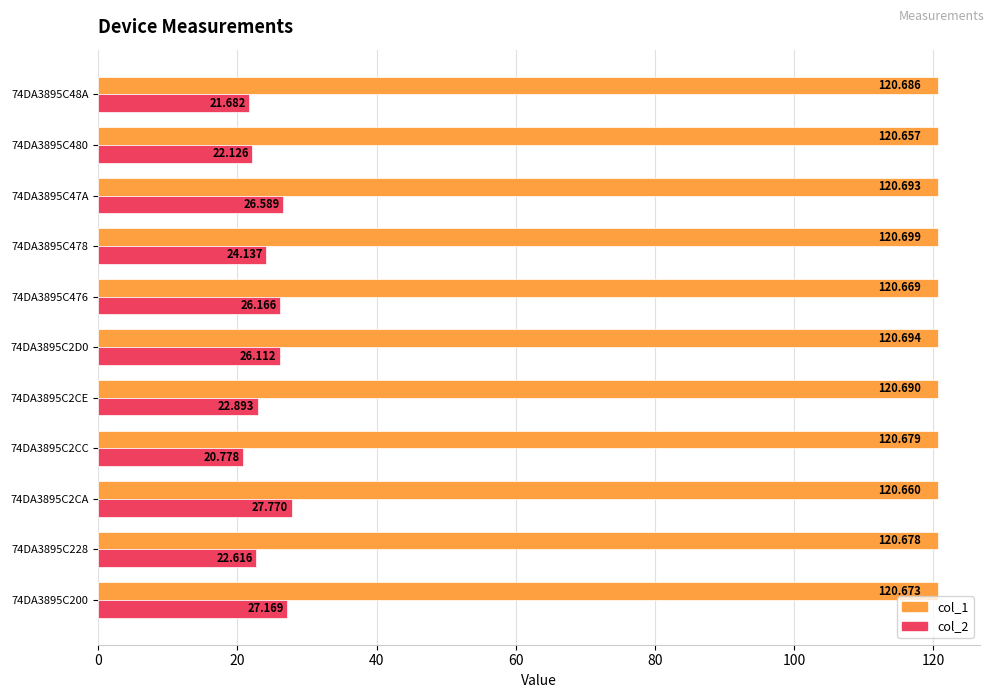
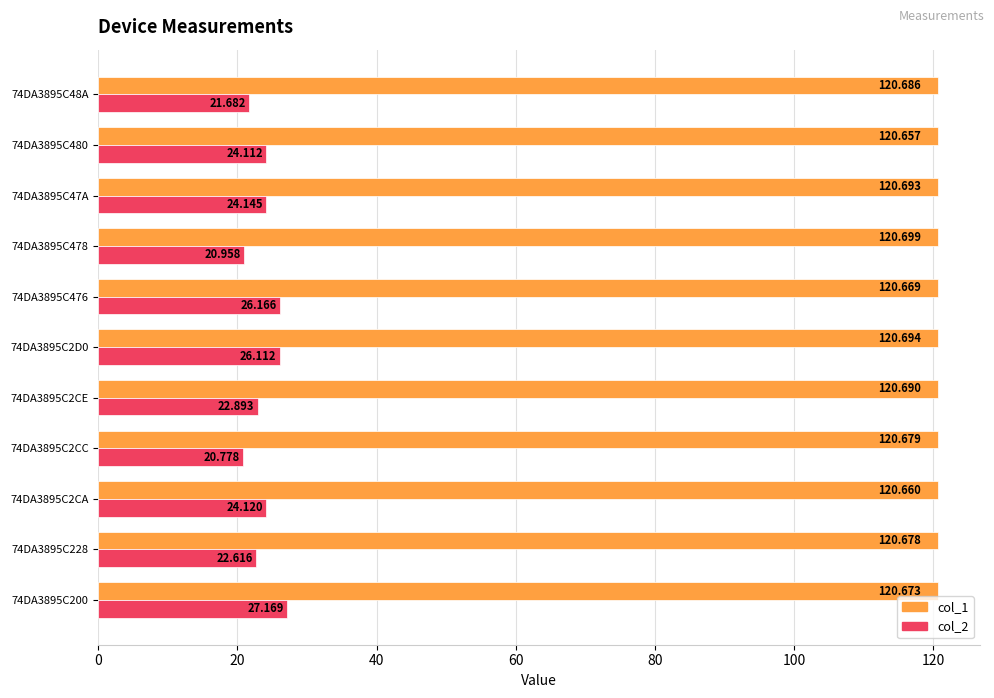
col_2, 74DA3895C480: 22.126 -> 24.112
col_2, 74DA3895C47A: 26.589 -> 24.145
col_2, 74DA3895C478: 24.137 -> 20.958
col_2, 74DA3895C2CA: 27.770 -> 24.120
